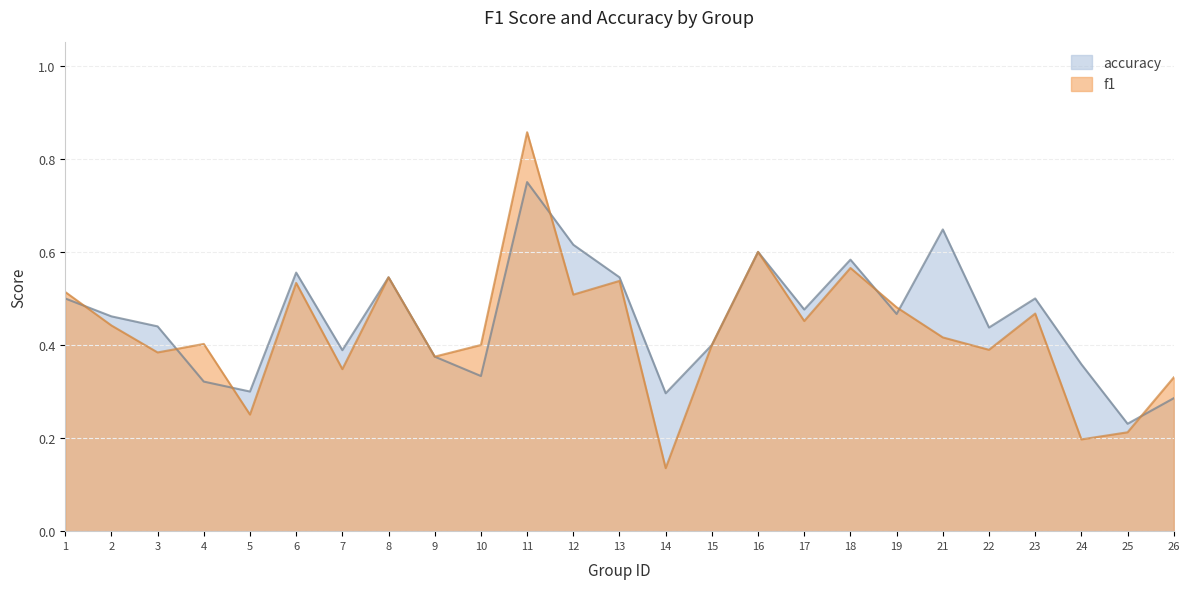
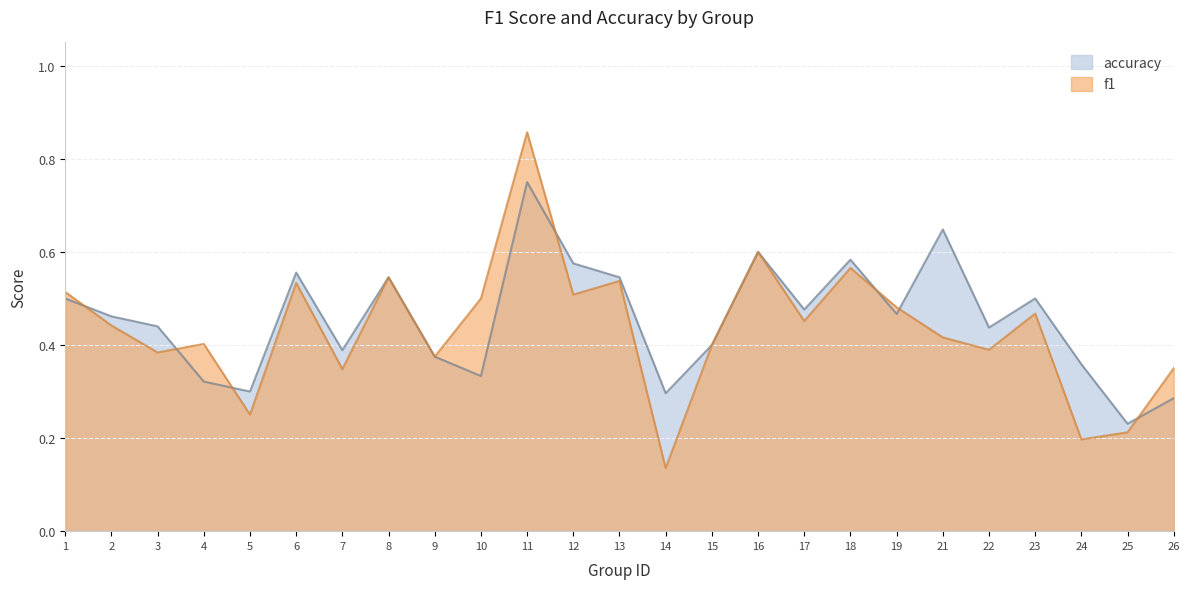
f1, 10: 0.4 -> 0.5
accuracy, 12: 0.62 -> 0.58
f1, 26: 0.33 -> 0.35
